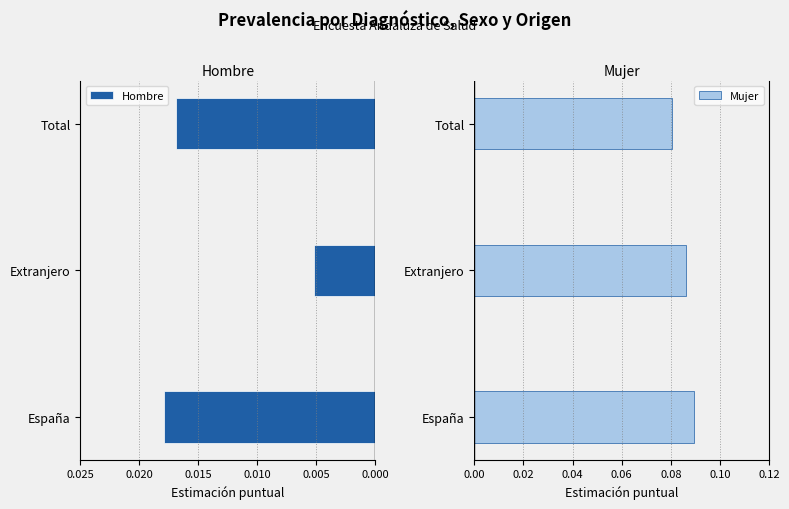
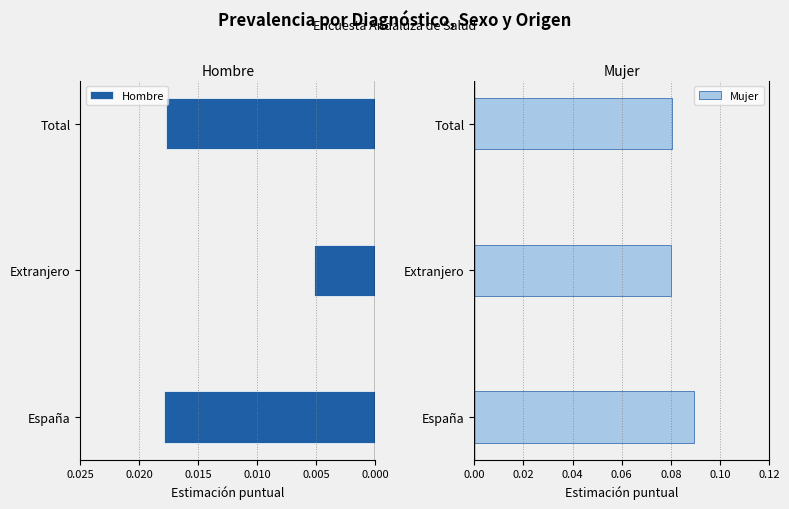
Hombre, Total: 0.0169 -> 0.0177
Mujer, Extranjero: 0.086 -> 0.080
